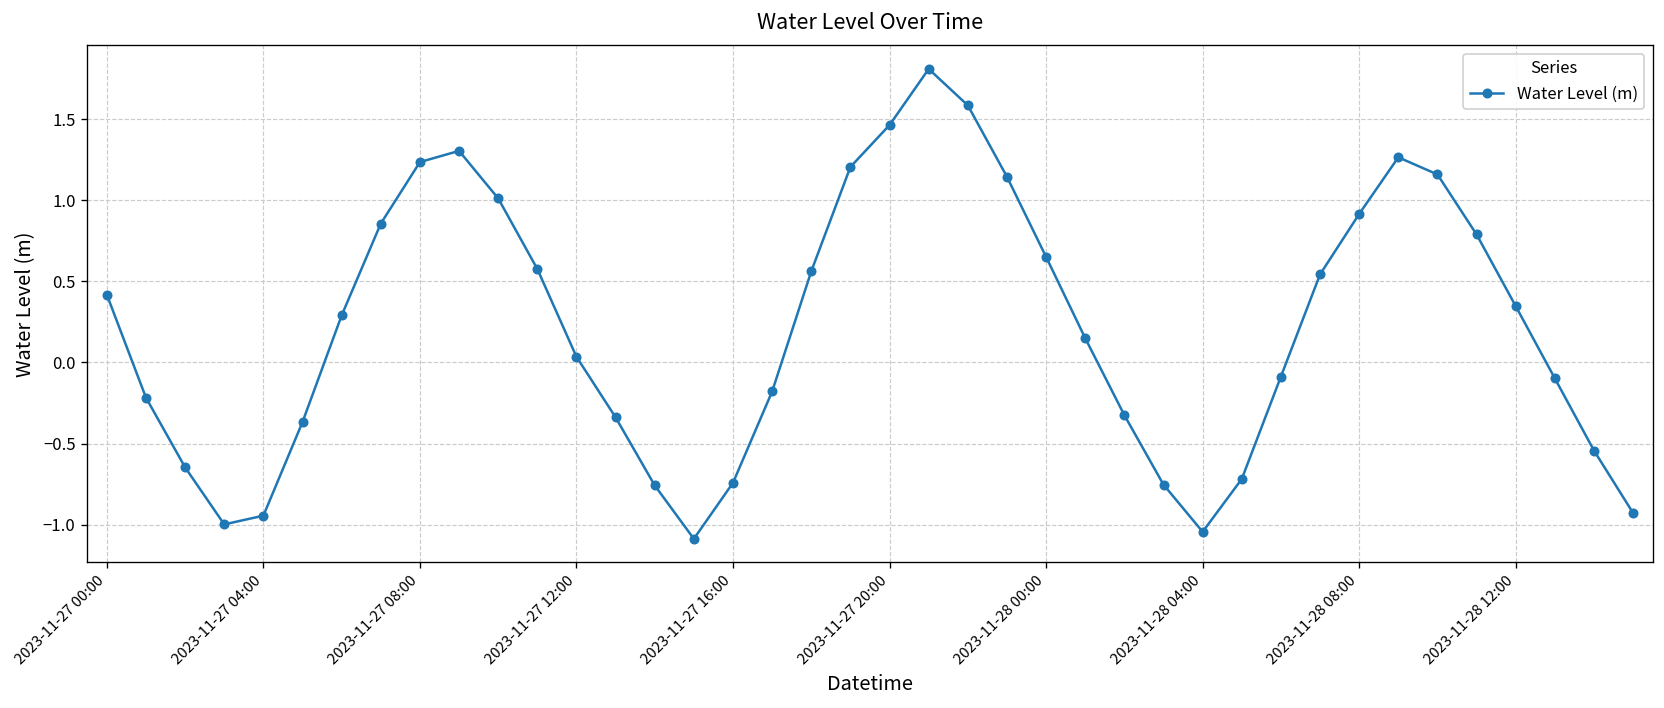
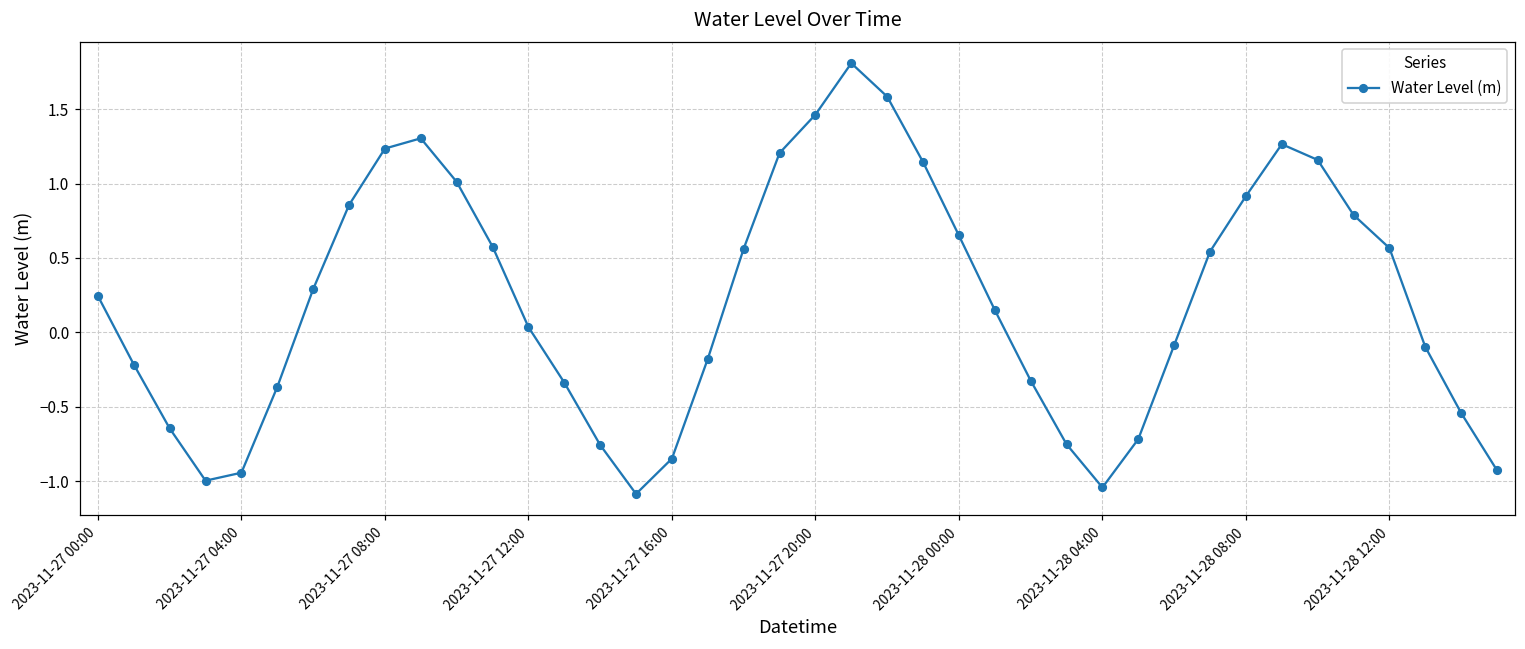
2023-11-27 00:00: 0.42 -> 0.24
2023-11-27 16:00: -0.74 -> -0.85
2023-11-28 12:00: 0.35 -> 0.57
